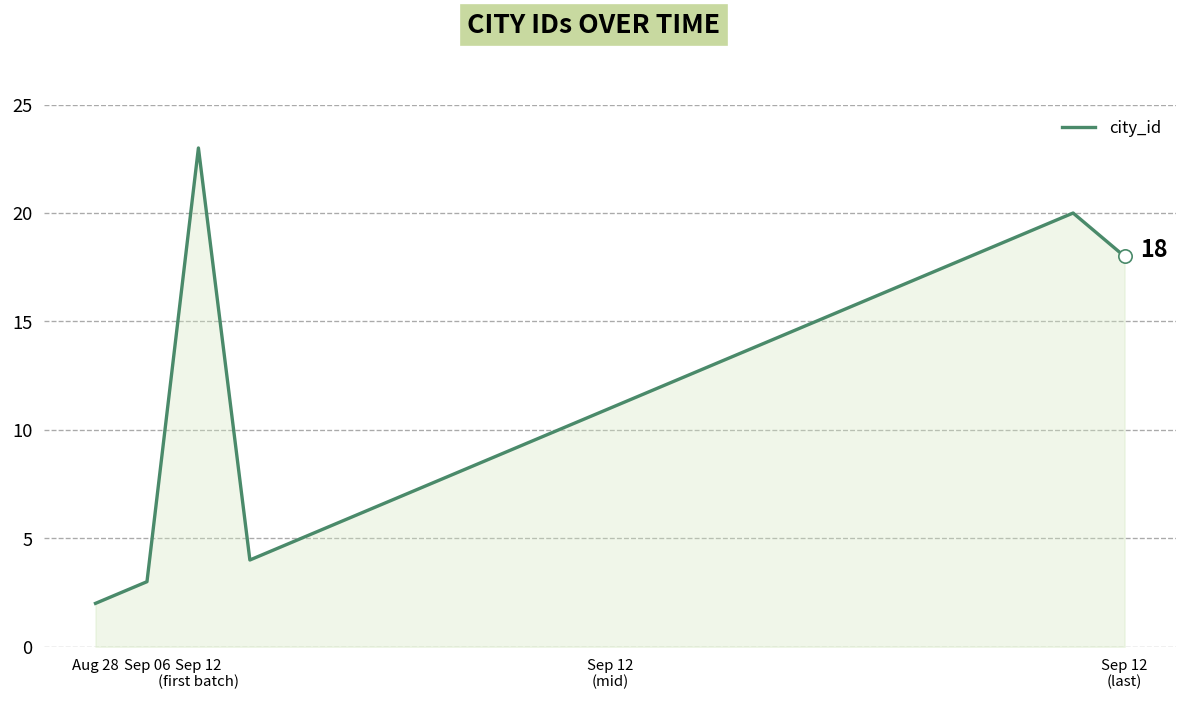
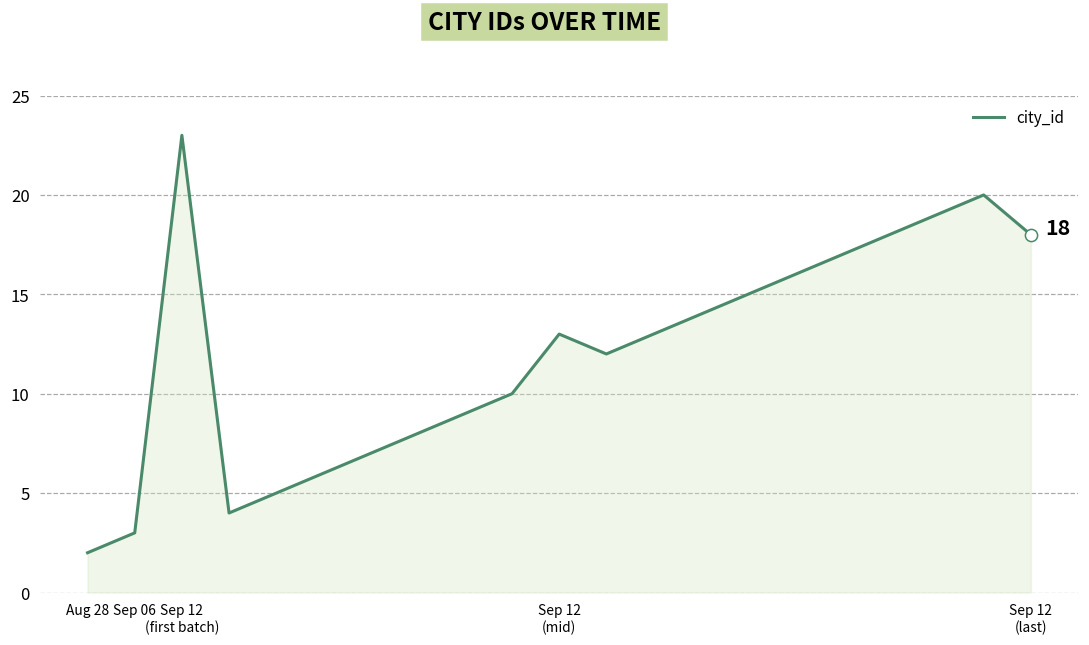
city_id, Sep 12 (mid): 11 -> 13
